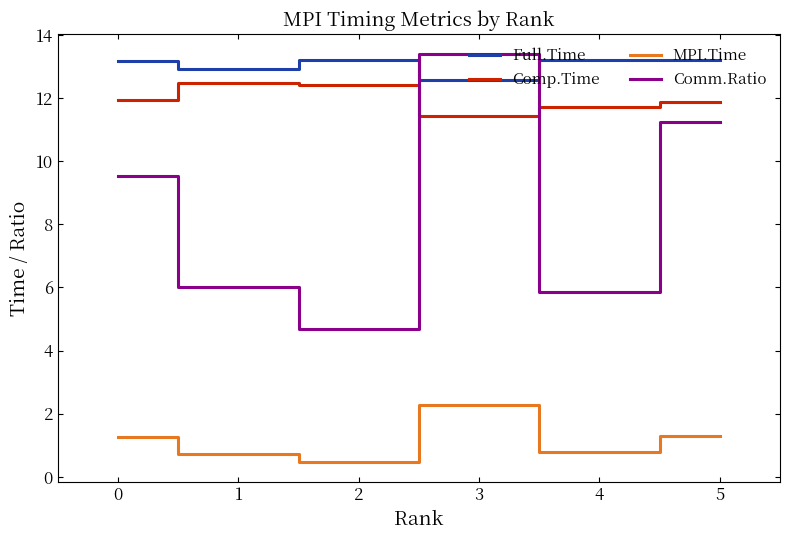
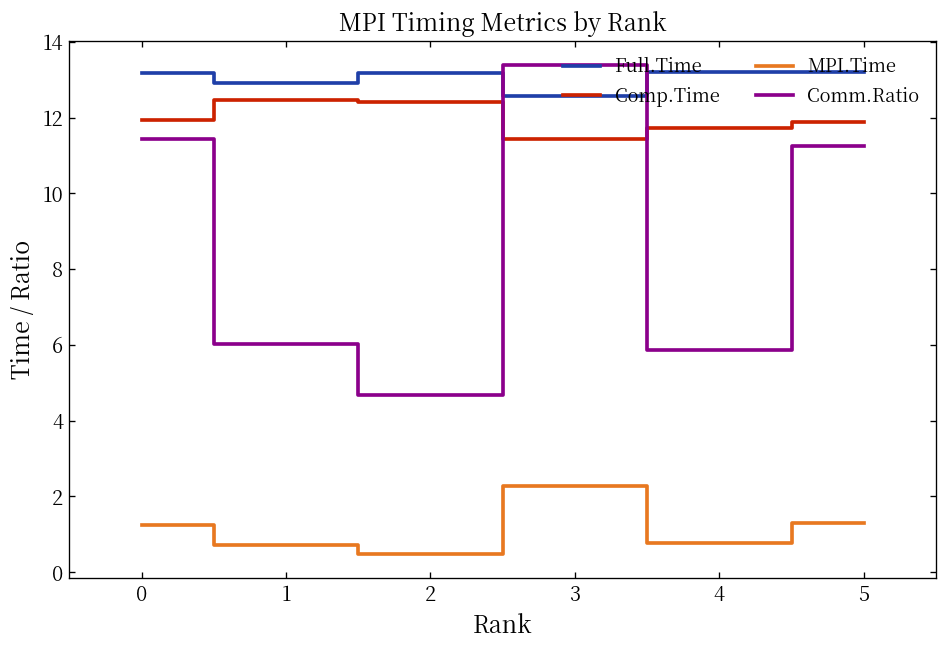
Comm.Ratio, 0: 9.5 -> 11.4
